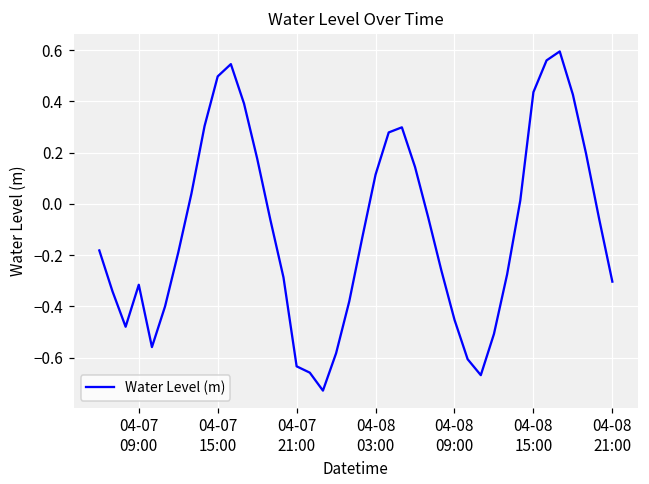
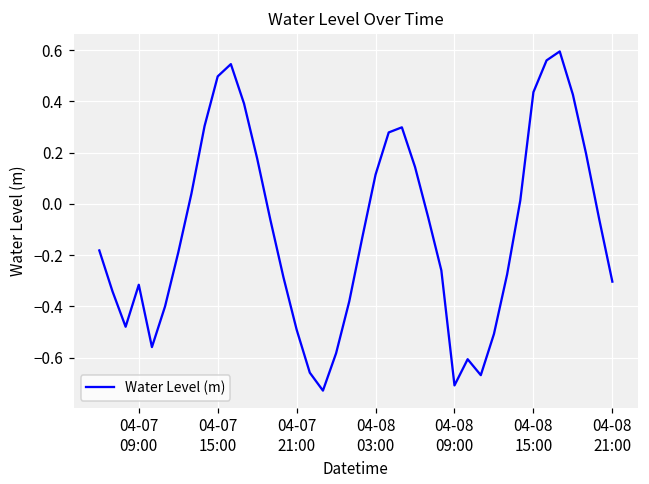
04-07 21:00: -0.63 -> -0.49
04-08 09:00: -0.45 -> -0.71
